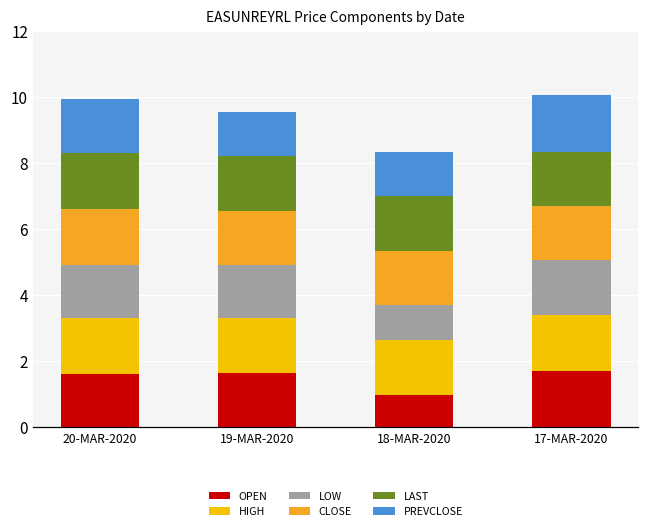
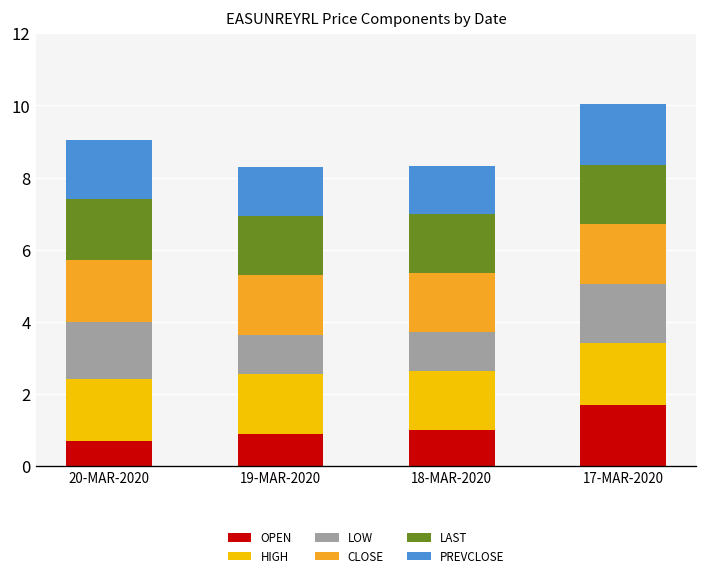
OPEN, 20-MAR-2020: 1.6 -> 0.7
OPEN, 19-MAR-2020: 1.7 -> 0.9
LOW, 19-MAR-2020: 1.6 -> 1.1
